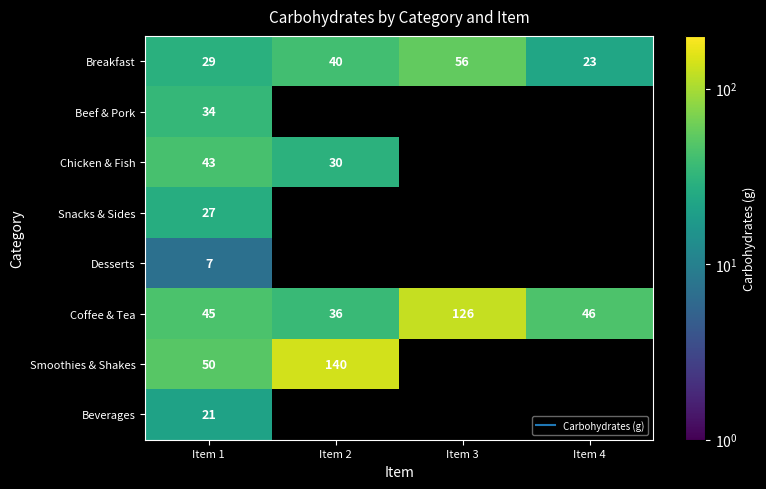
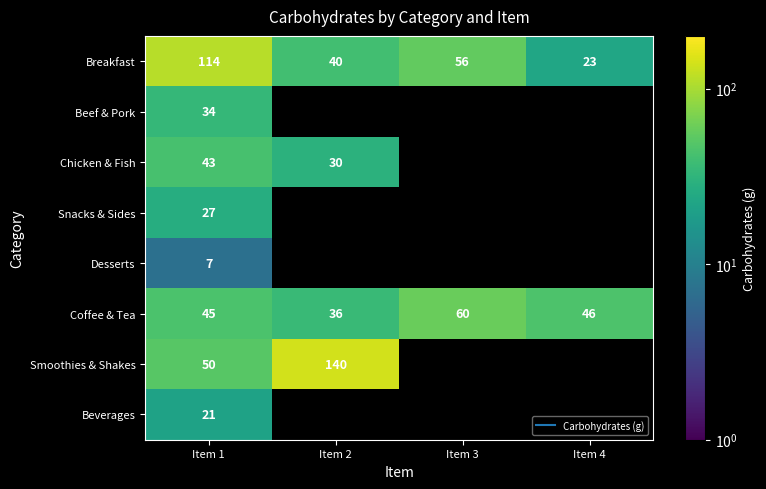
Breakfast, Item 1: 29 -> 114
Coffee & Tea, Item 3: 126 -> 60
